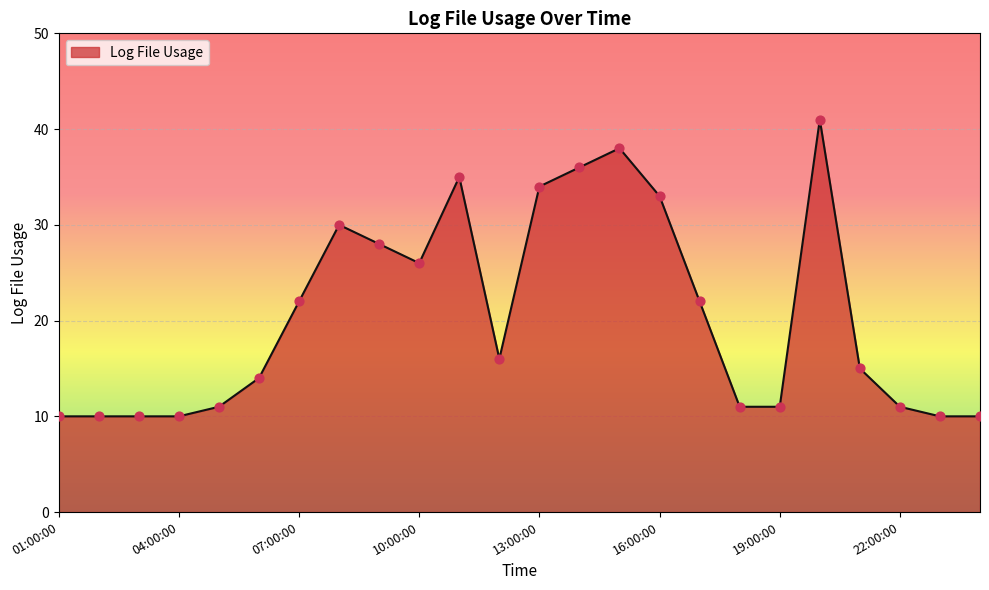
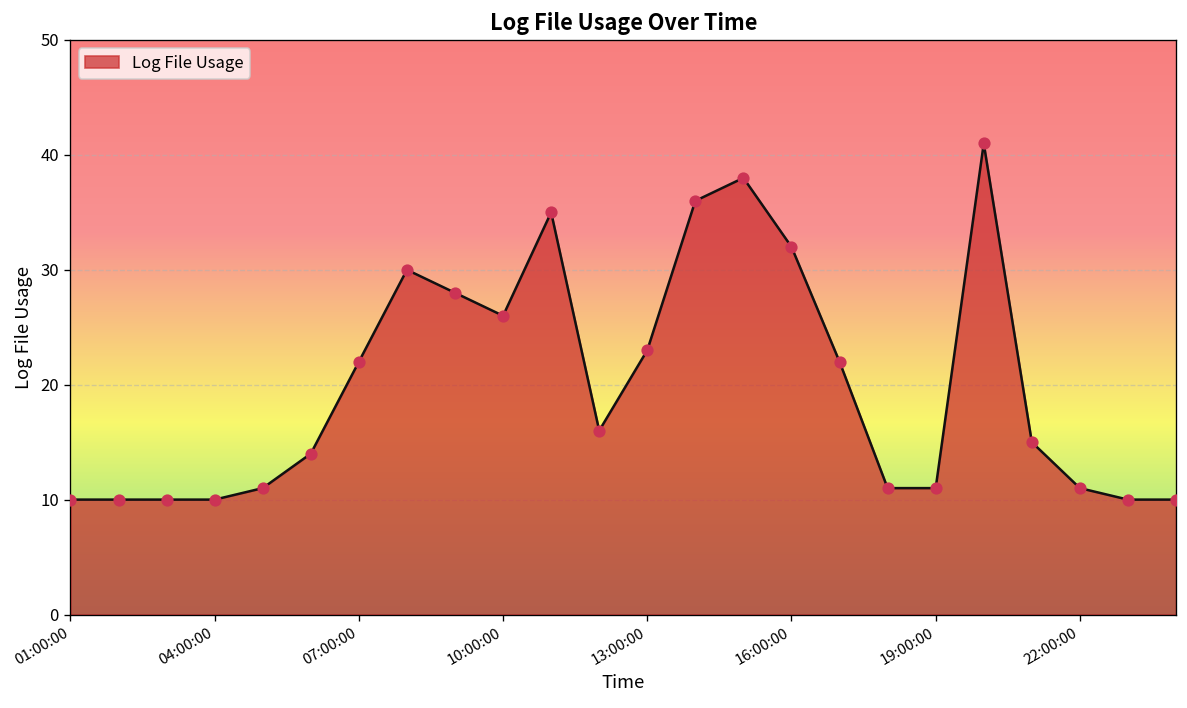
13:00:00: 34 -> 23
16:00:00: 33 -> 32
